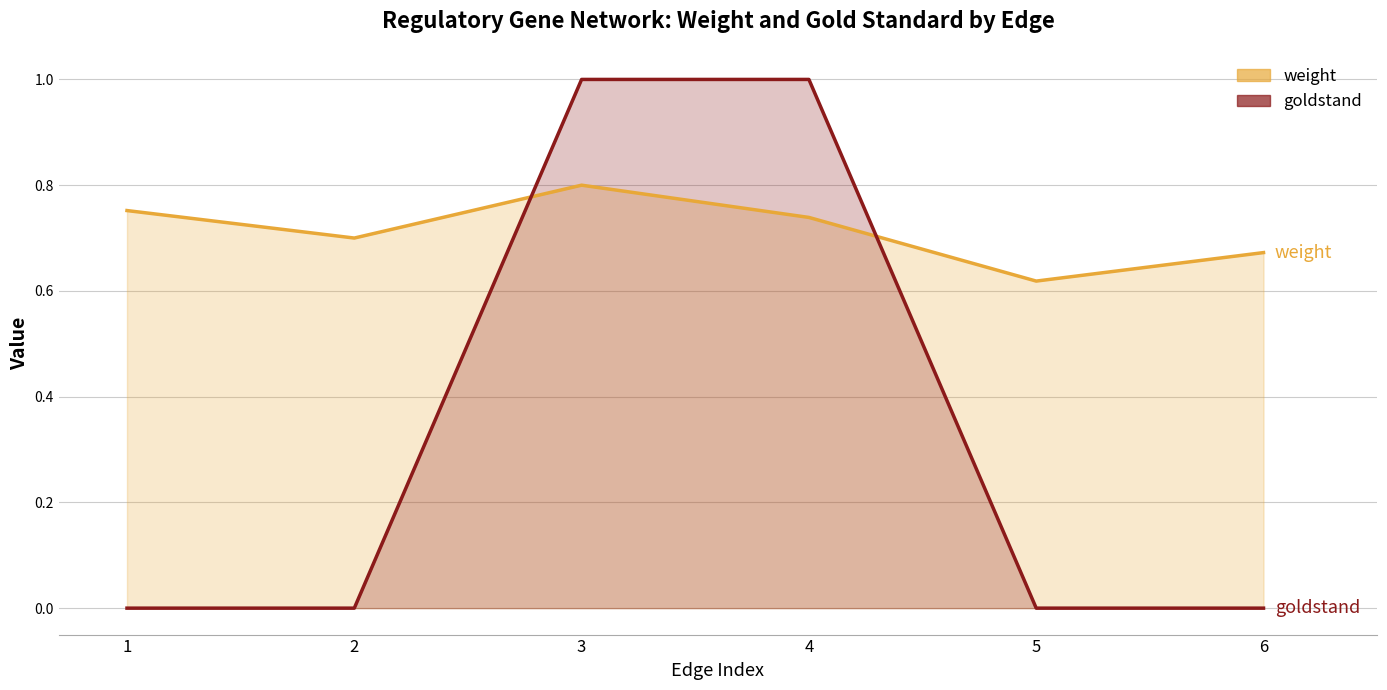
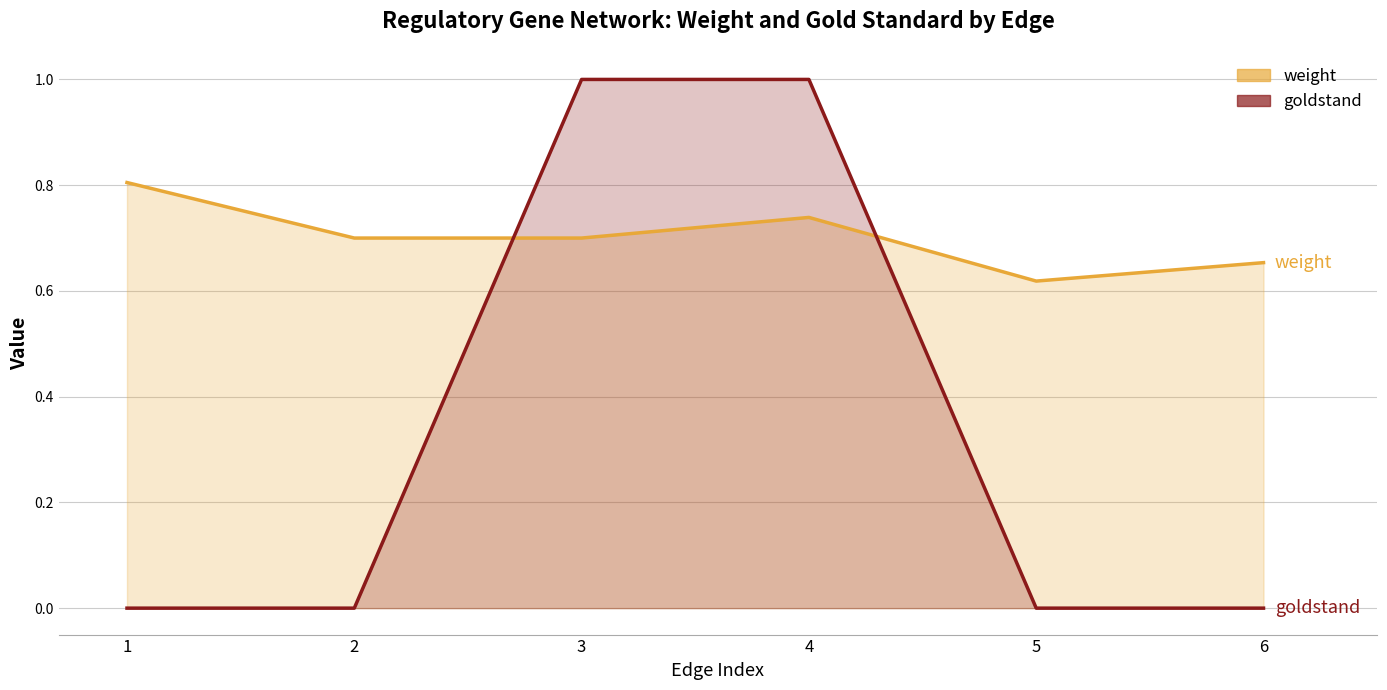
weight, 1: 0.75 -> 0.81
weight, 3: 0.8 -> 0.7
weight, 6: 0.67 -> 0.65
